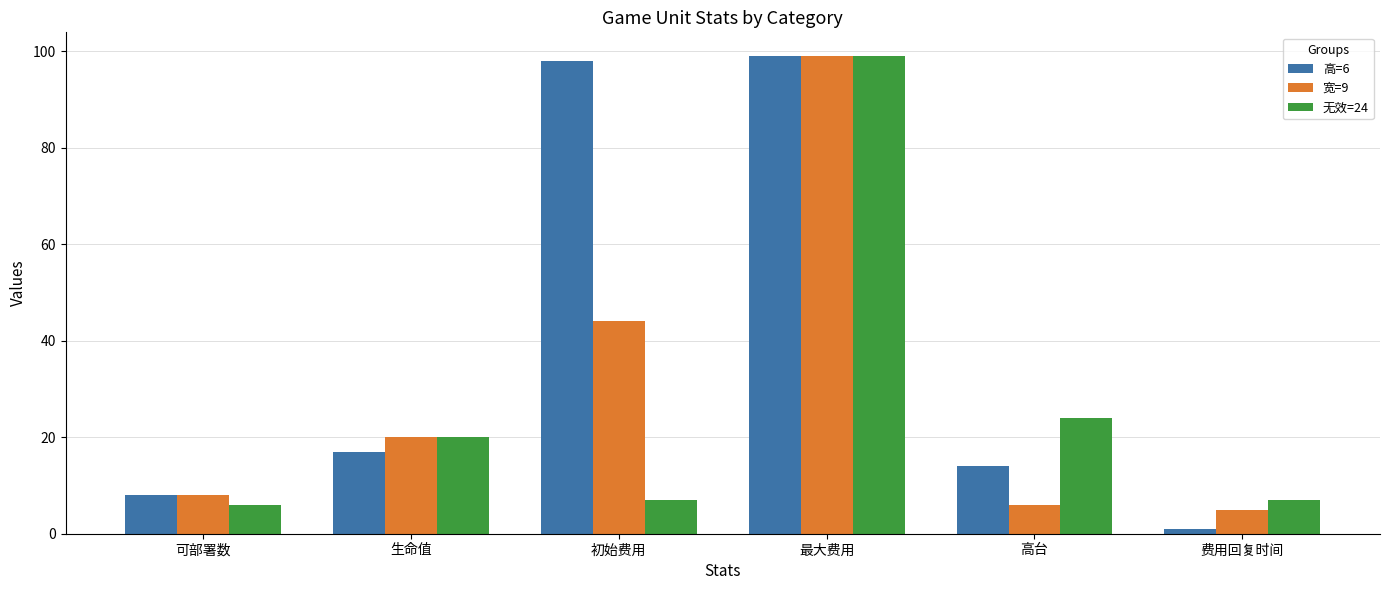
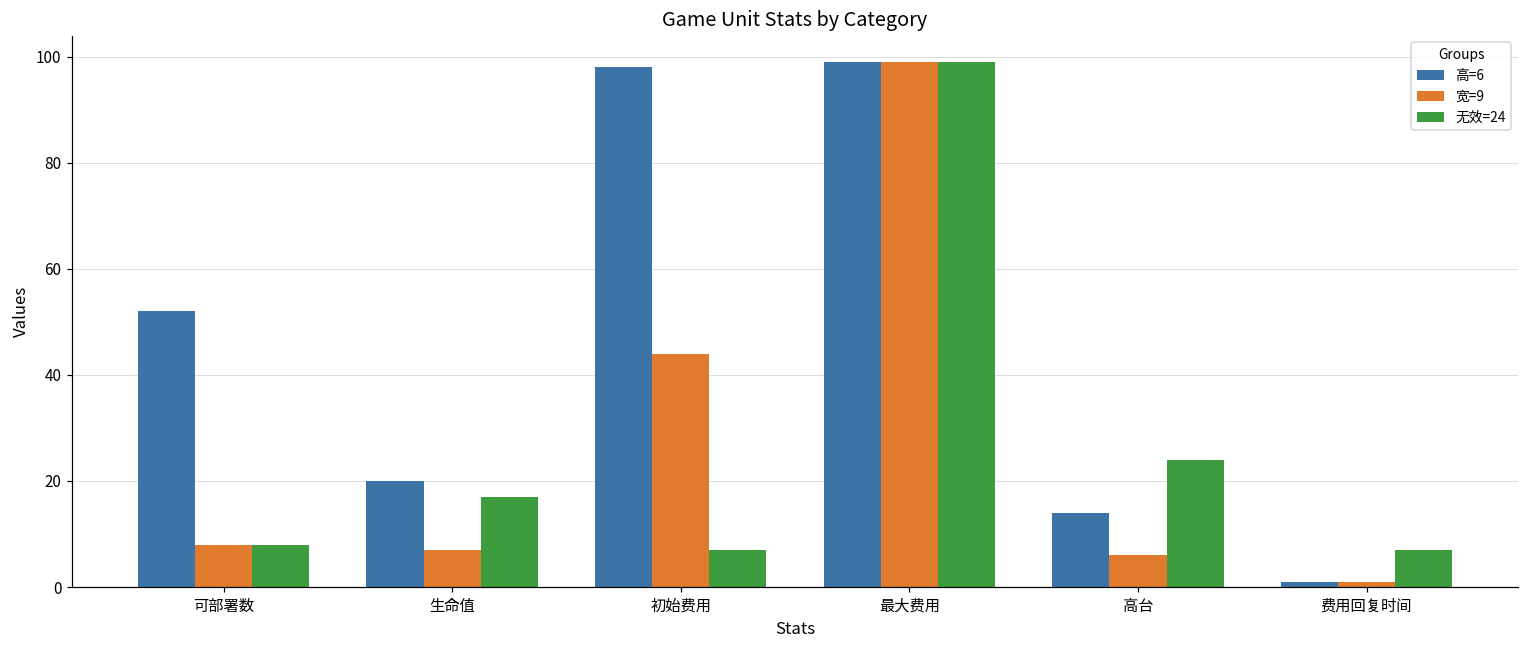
高=6, 可部署数: 8 -> 52
无效=24, 可部署数: 6 -> 8
高=6, 生命值: 17 -> 20
宽=9, 生命值: 20 -> 7
无效=24, 生命值: 20 -> 17
宽=9, 费用回复时间: 5 -> 1
